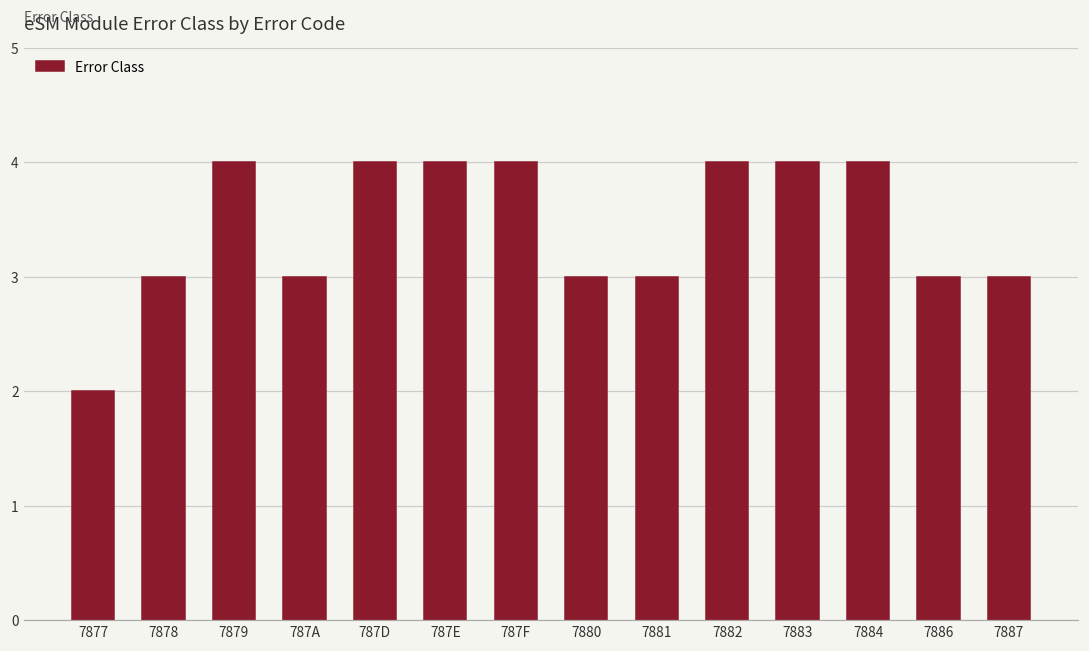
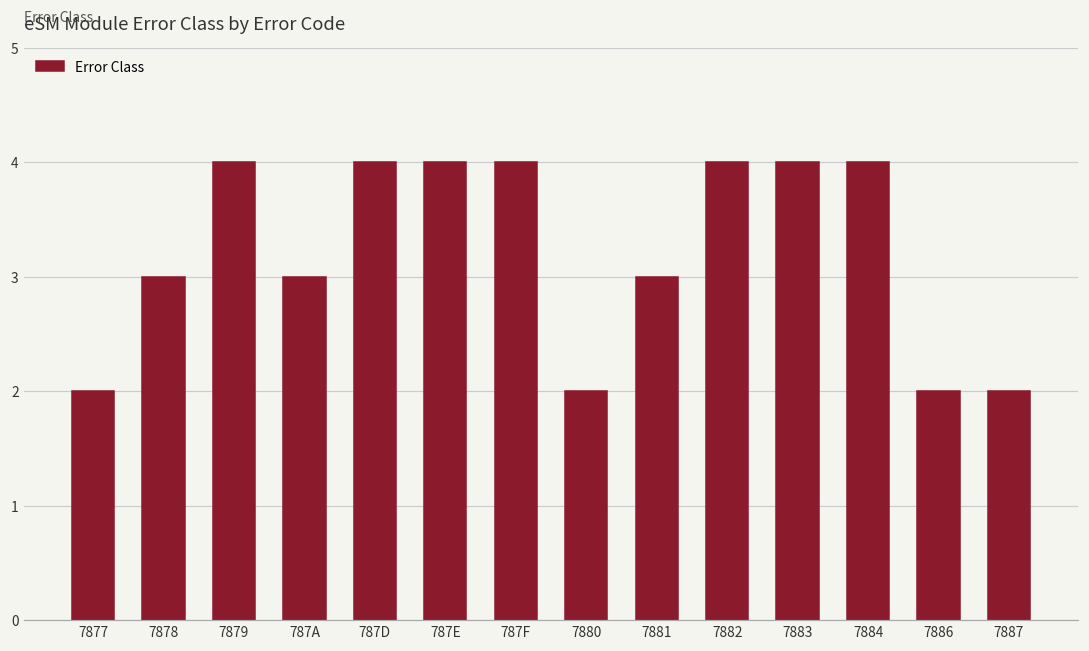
7880: 3 -> 2
7886: 3 -> 2
7887: 3 -> 2
